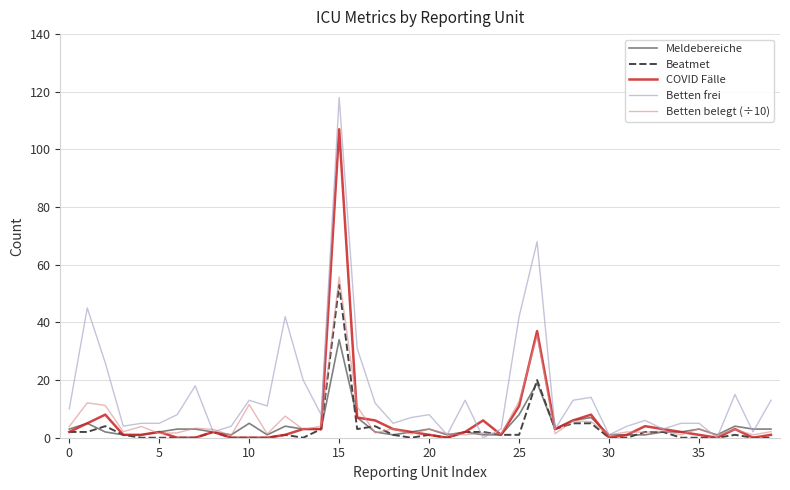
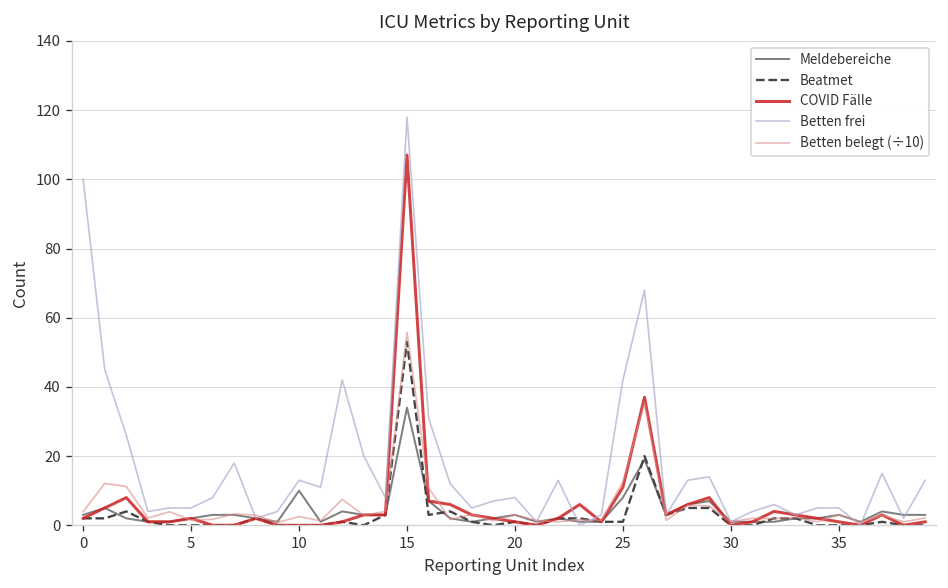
Betten frei, 0: 10 -> 100
Meldebereiche, 10: 5 -> 10
Betten belegt (÷10), 10: 12 -> 3
